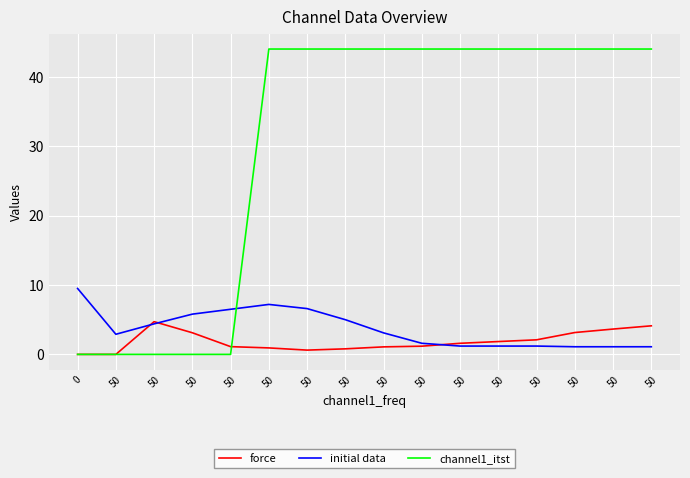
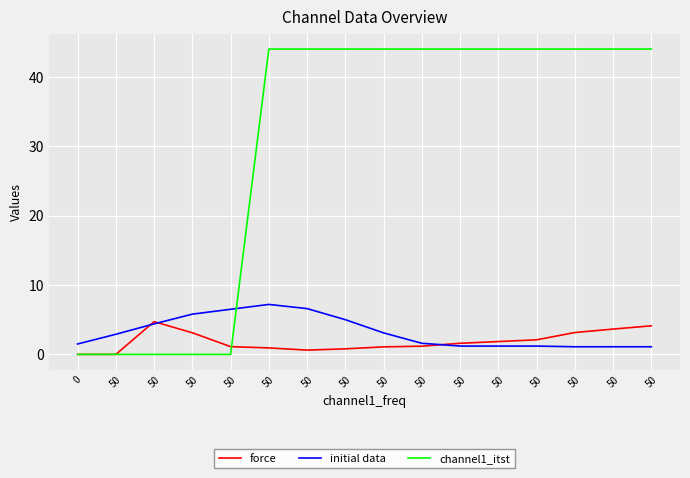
initial data, 0: 10 -> 2
